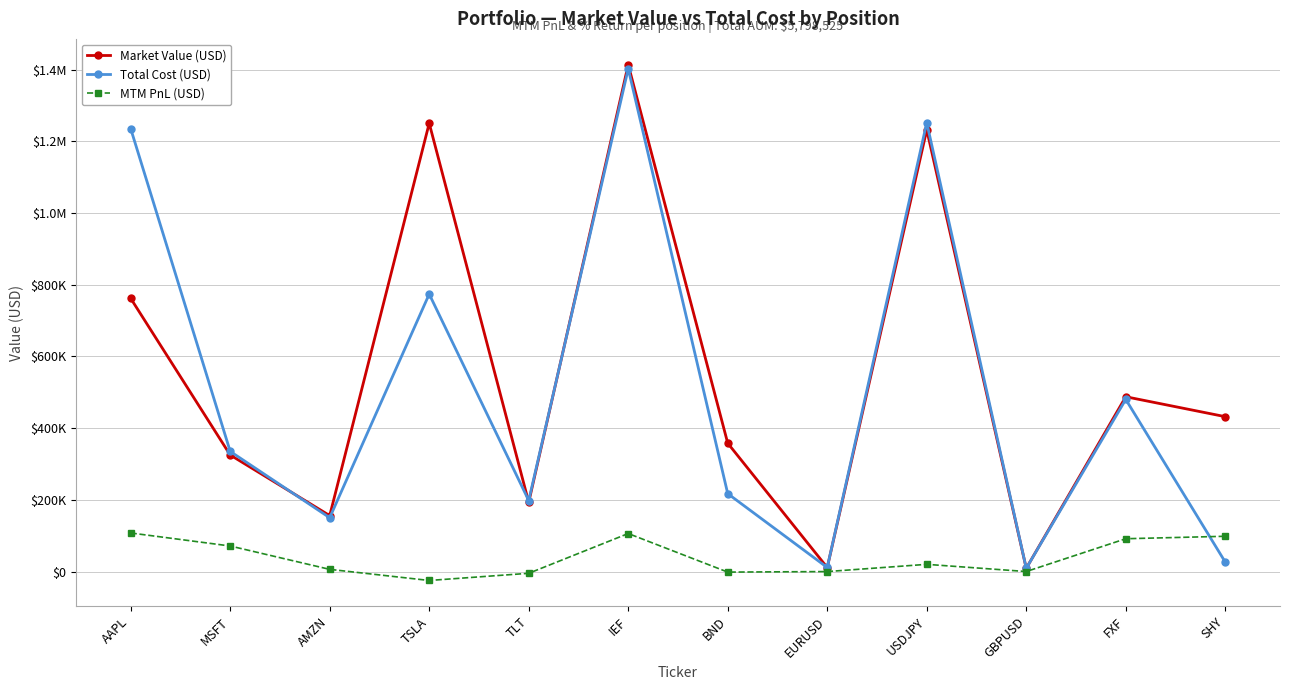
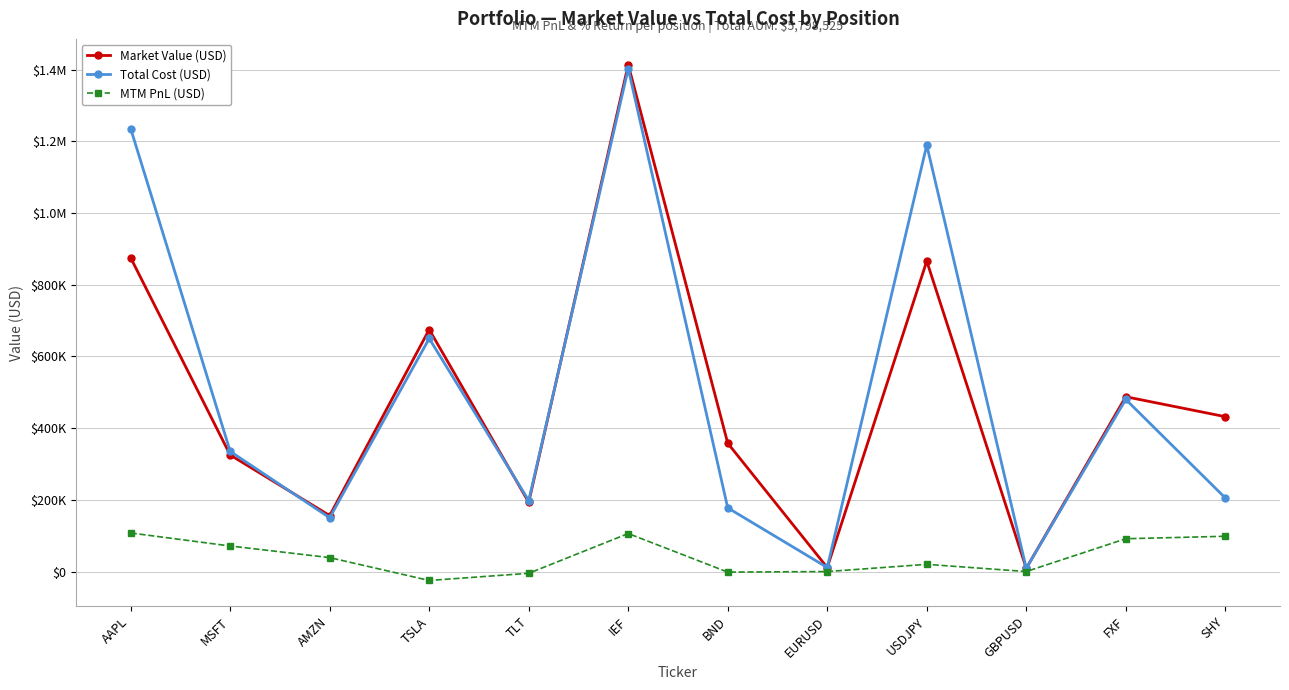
Market Value (USD), AAPL: $760000 -> $880000
MTM PnL (USD), AMZN: $10000 -> $40000
Market Value (USD), TSLA: $1250000 -> $680000
Total Cost (USD), TSLA: $770000 -> $650000
Total Cost (USD), BND: $220000 -> $180000
Market Value (USD), USDJPY: $1230000 -> $870000
Total Cost (USD), USDJPY: $1250000 -> $1190000
Total Cost (USD), SHY: $30000 -> $210000
